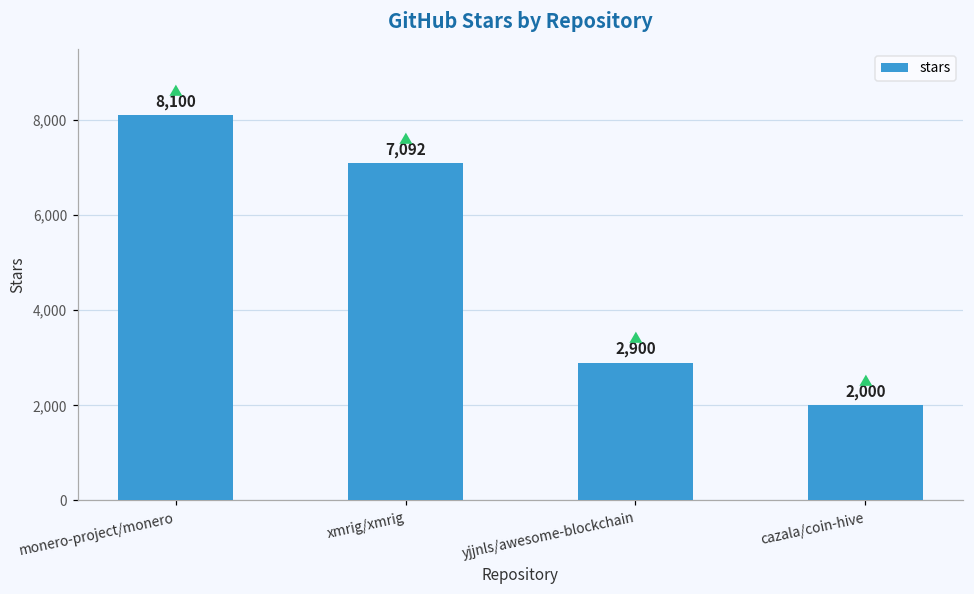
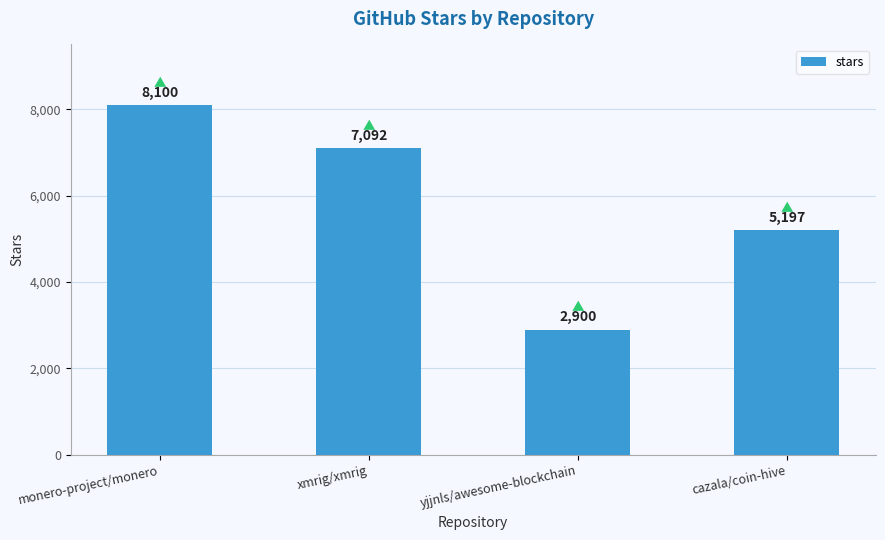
cazala/coin-hive: 2,000 -> 5,197
